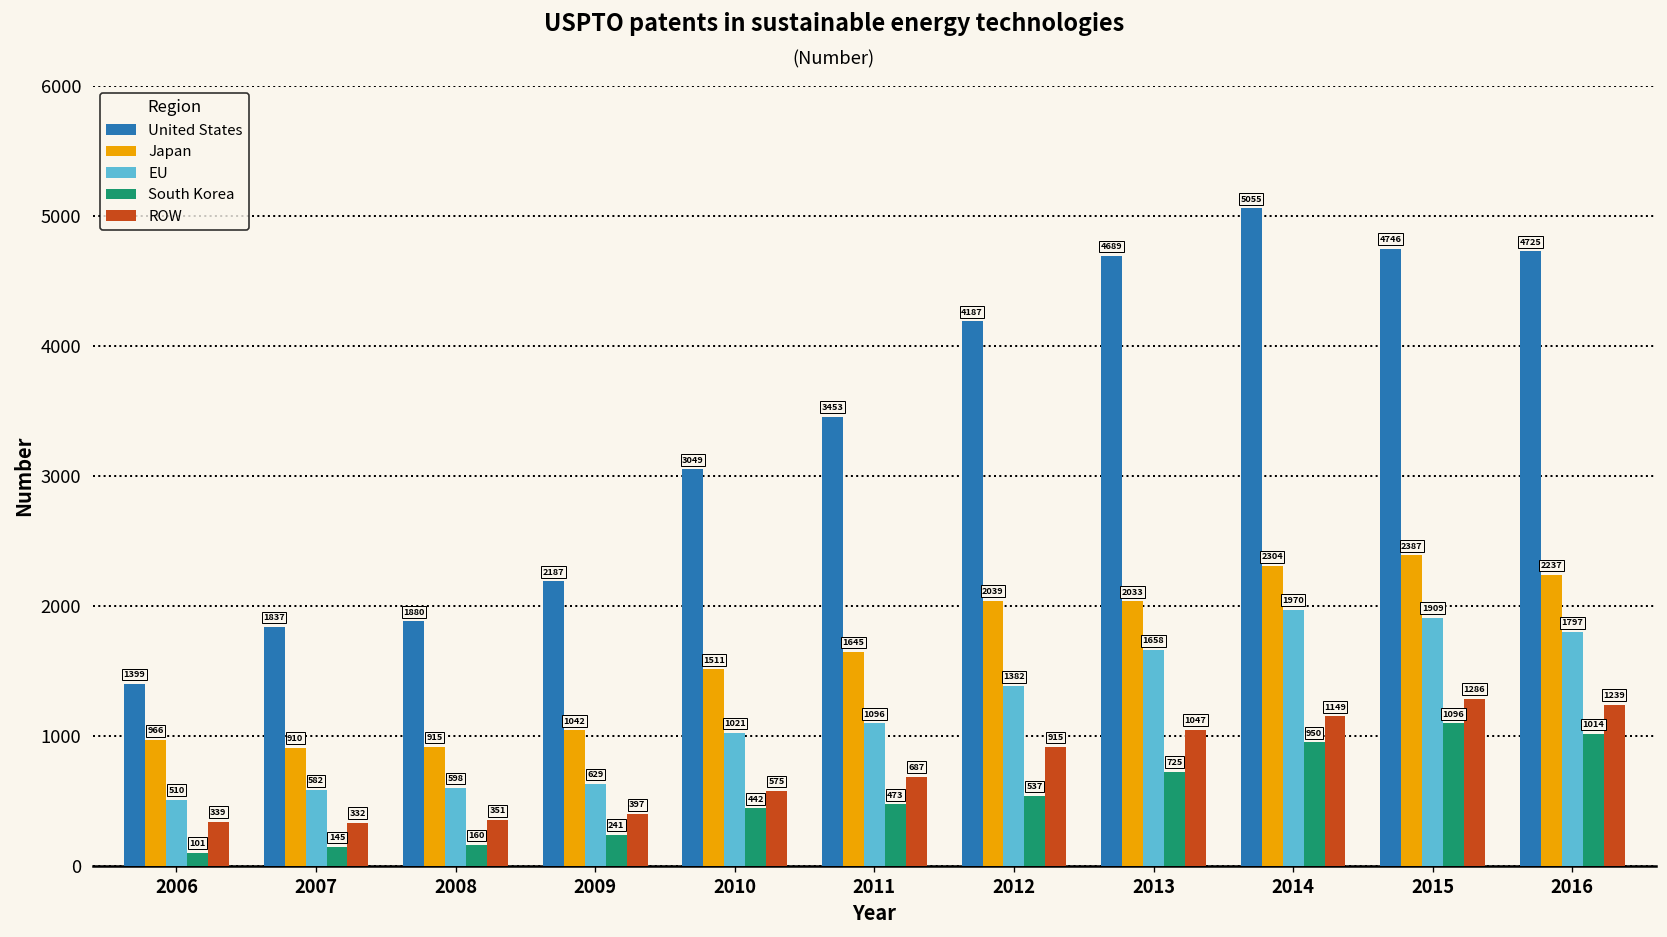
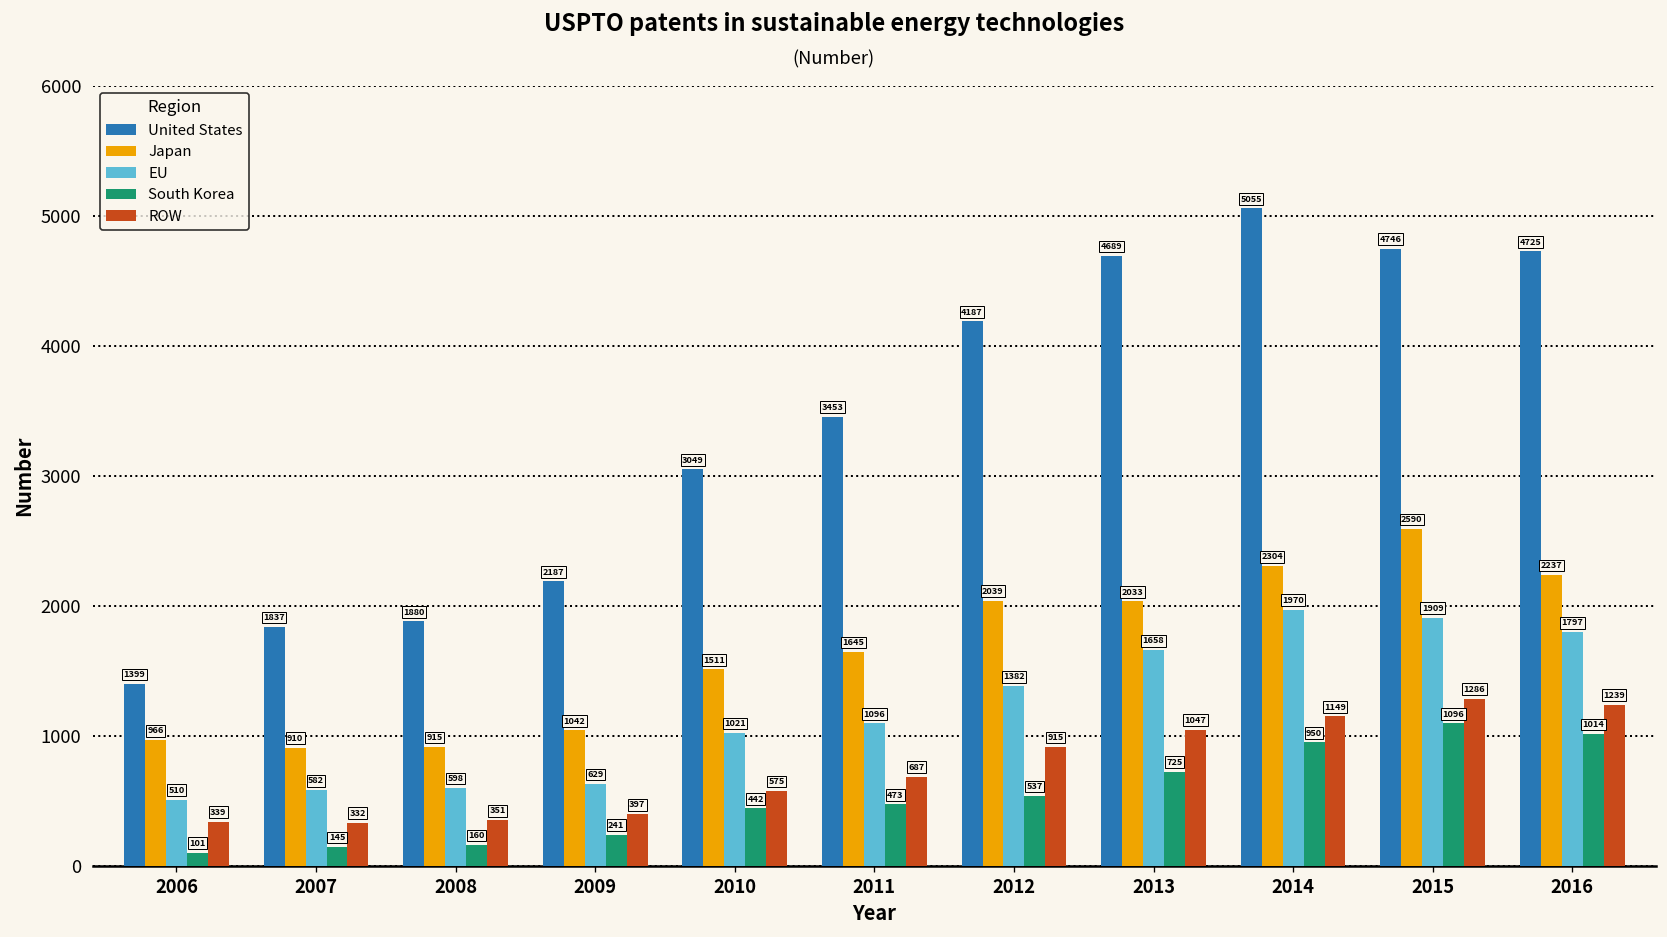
Japan, 2015: 2387 -> 2590
